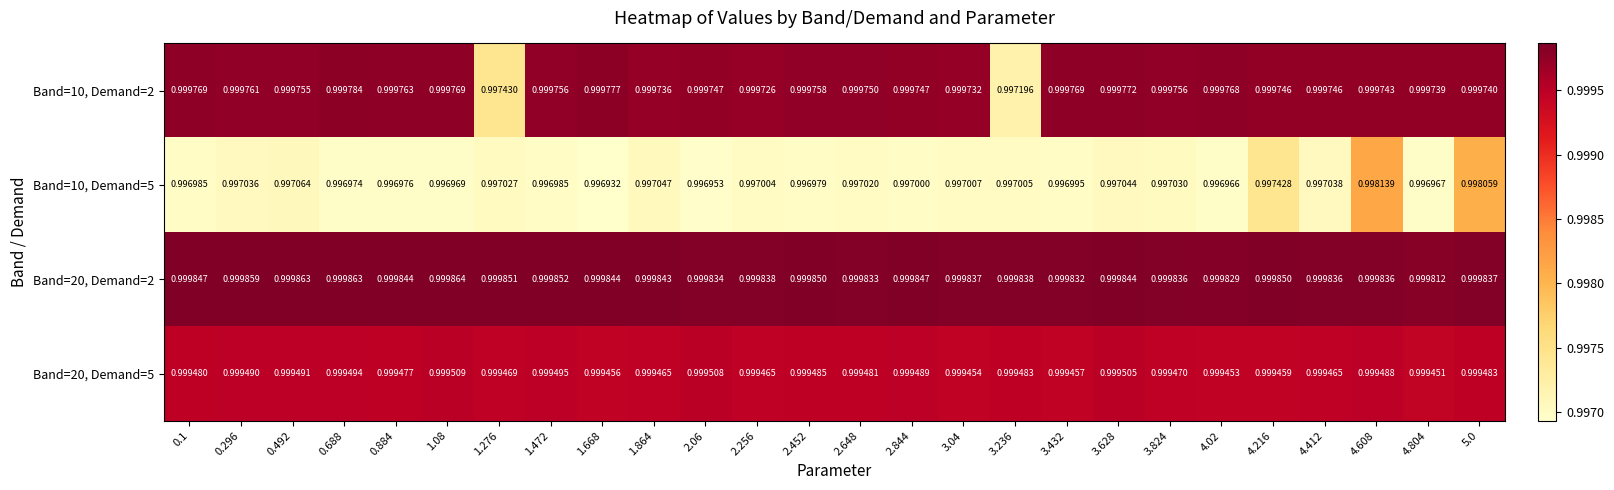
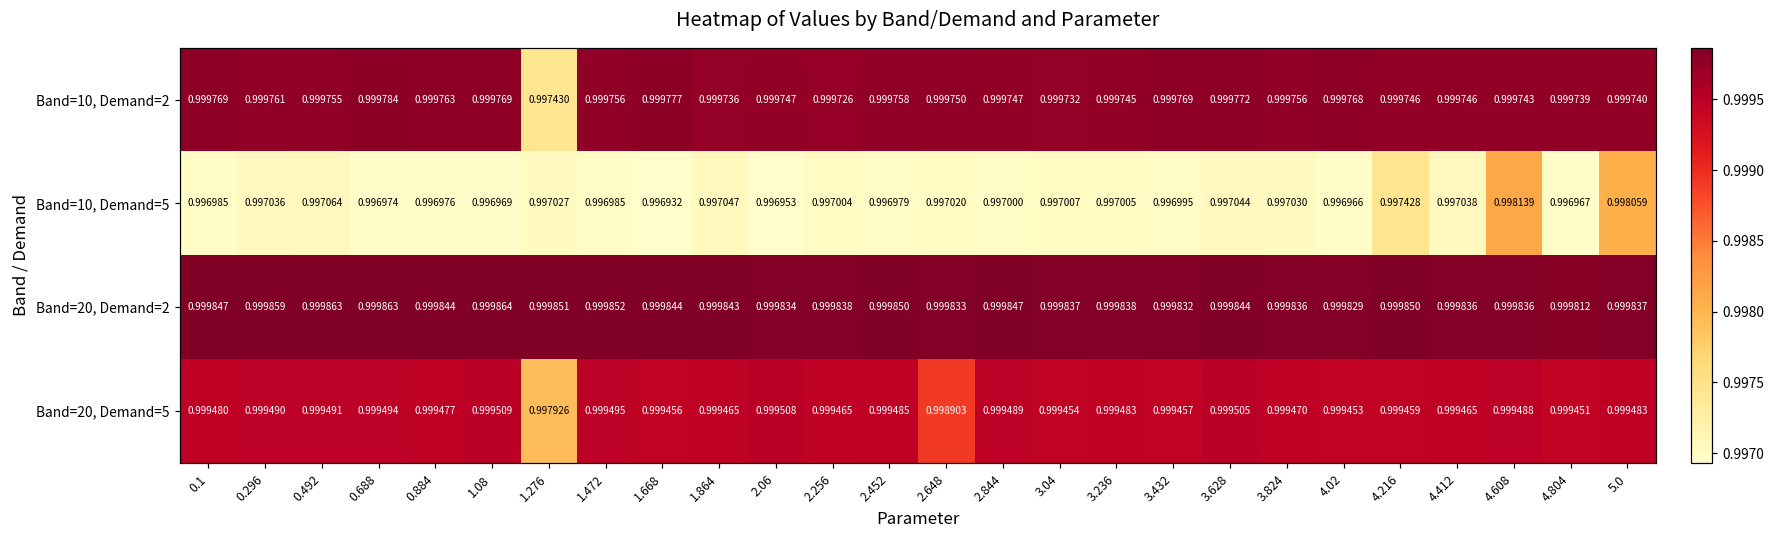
Band=10, Demand=2, 3.236: 0.997196 -> 0.999745
Band=20, Demand=5, 1.276: 0.999469 -> 0.997926
Band=20, Demand=5, 2.648: 0.999481 -> 0.998903
